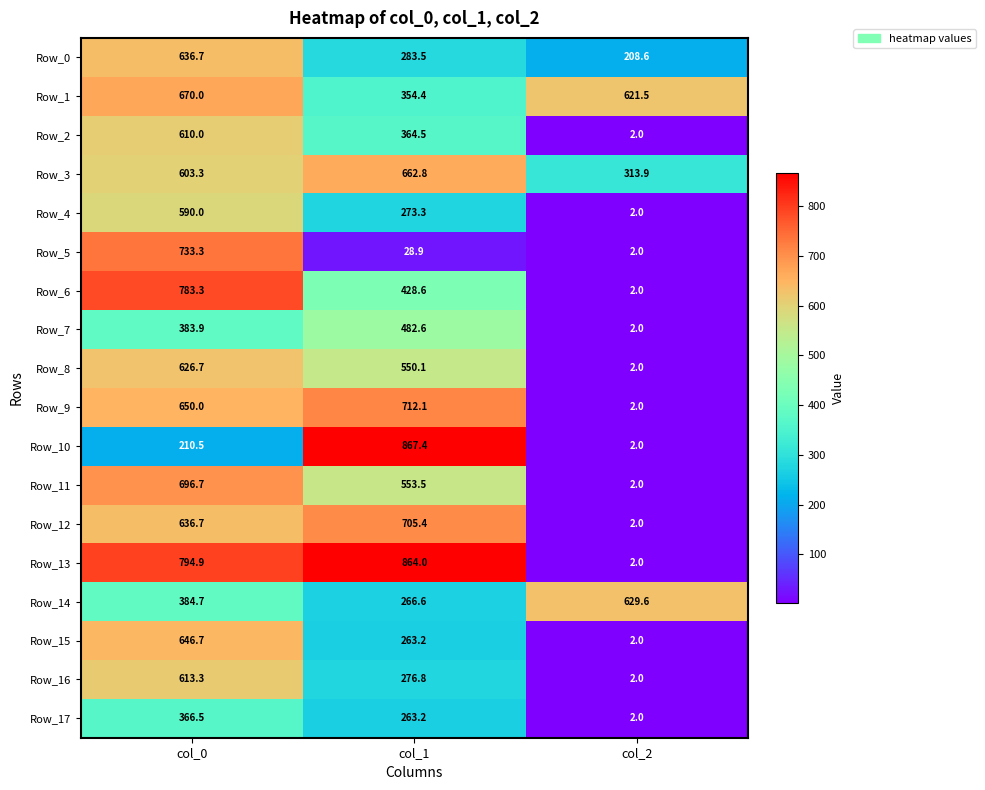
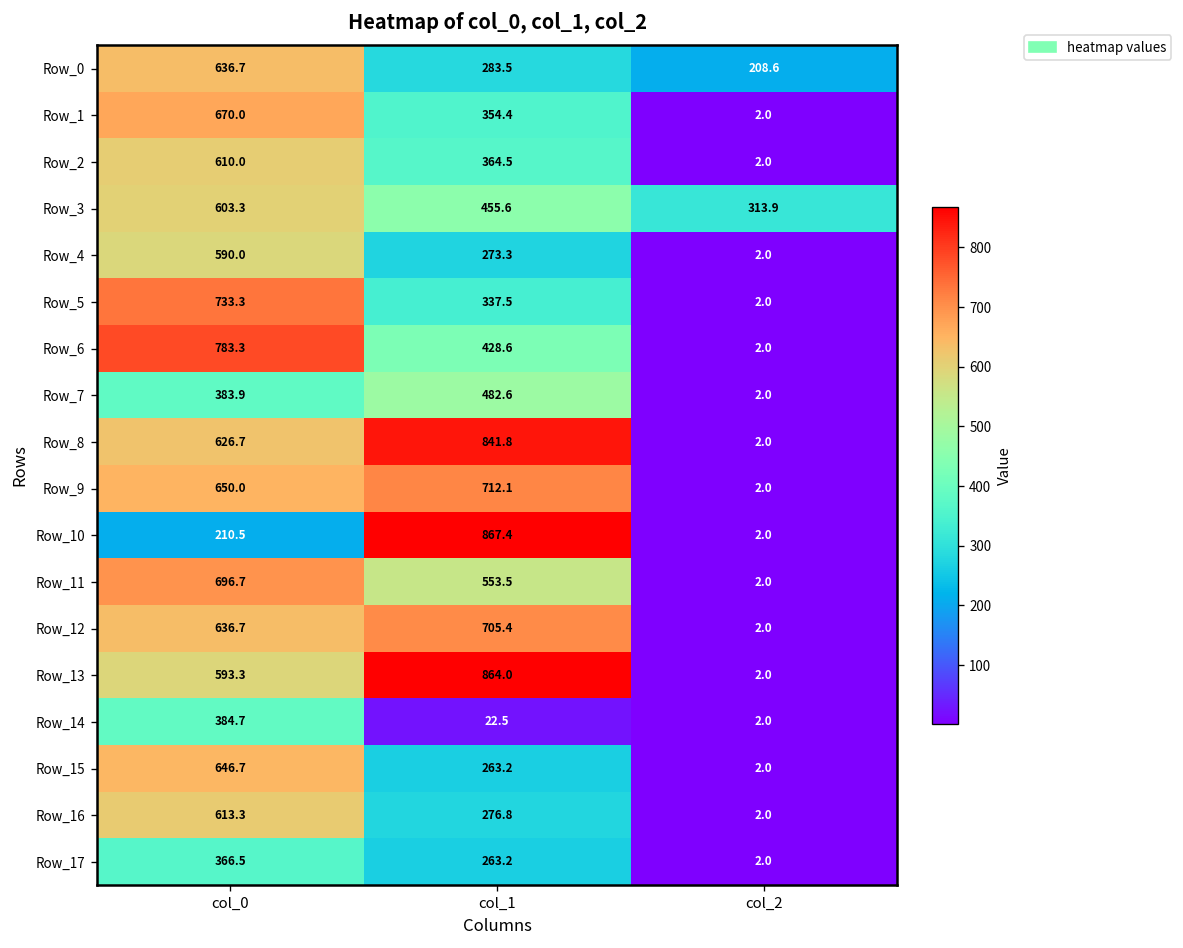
Row_1, col_2: 621.5 -> 2.0
Row_3, col_1: 662.8 -> 455.6
Row_5, col_1: 28.9 -> 337.5
Row_8, col_1: 550.1 -> 841.8
Row_13, col_0: 794.9 -> 593.3
Row_14, col_1: 266.6 -> 22.5
Row_14, col_2: 629.6 -> 2.0
